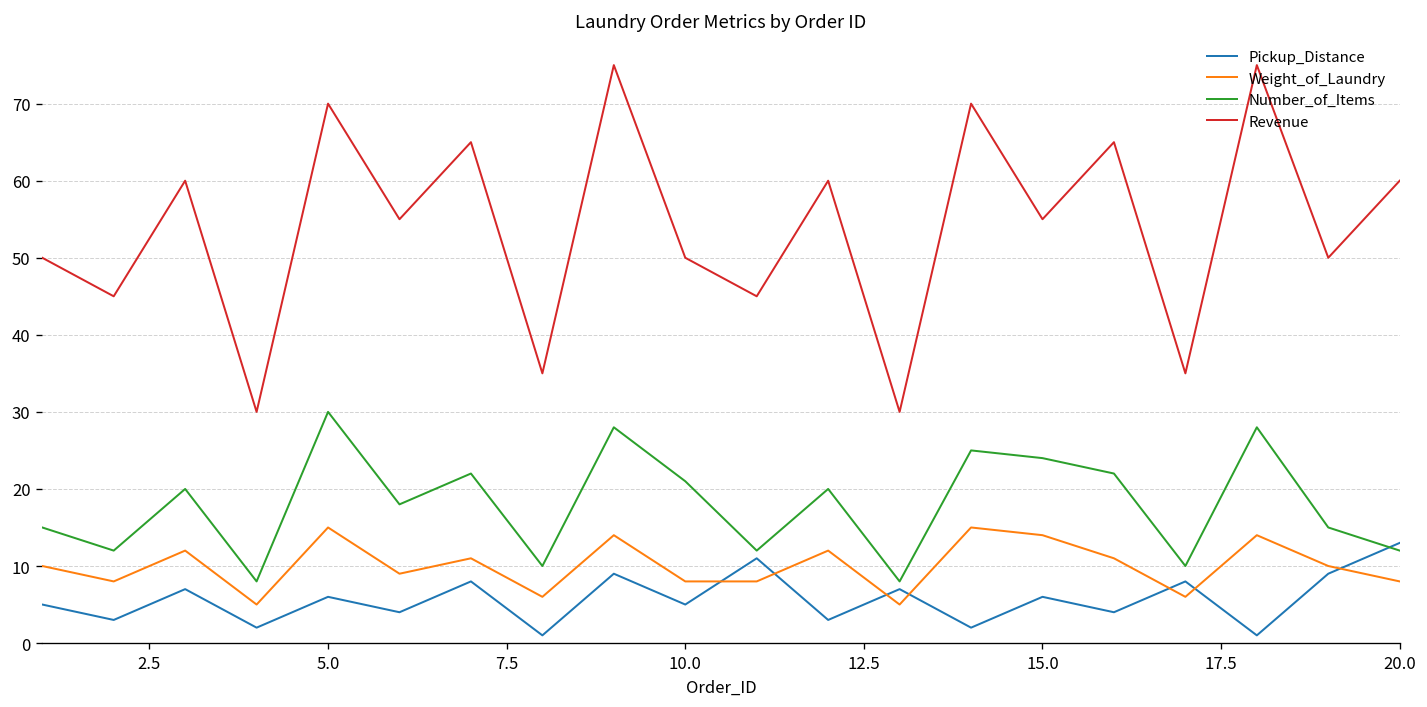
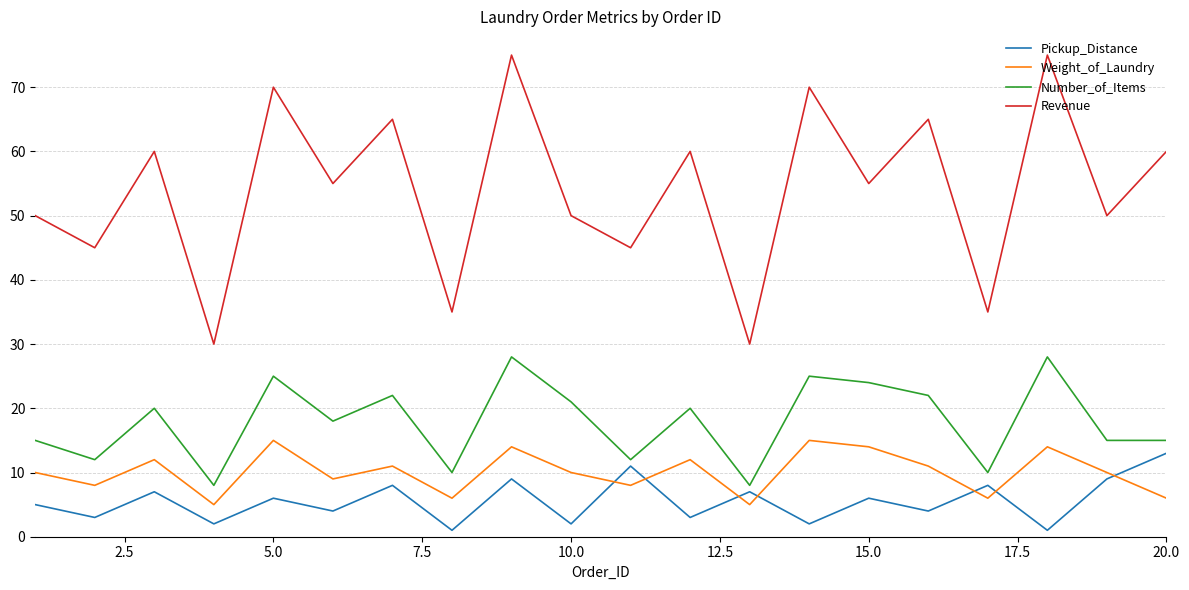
Number_of_Items, 5.0: 30 -> 25
Pickup_Distance, 10.0: 5 -> 2
Weight_of_Laundry, 10.0: 8 -> 10
Weight_of_Laundry, 20.0: 8 -> 6
Number_of_Items, 20.0: 12 -> 15
